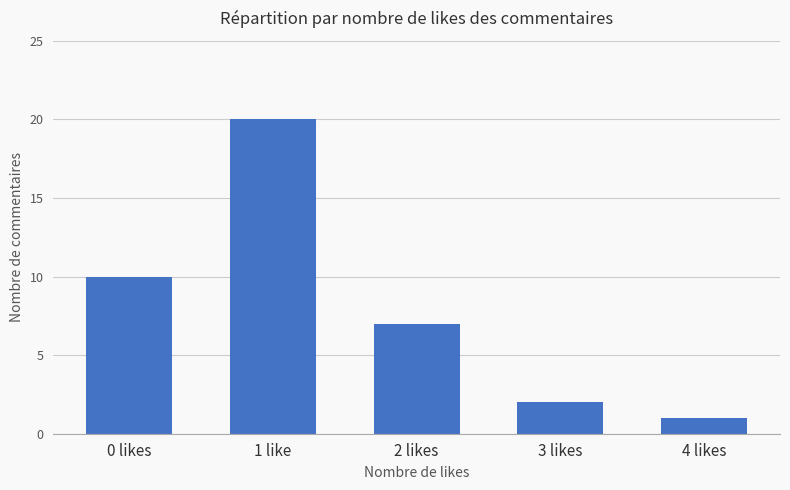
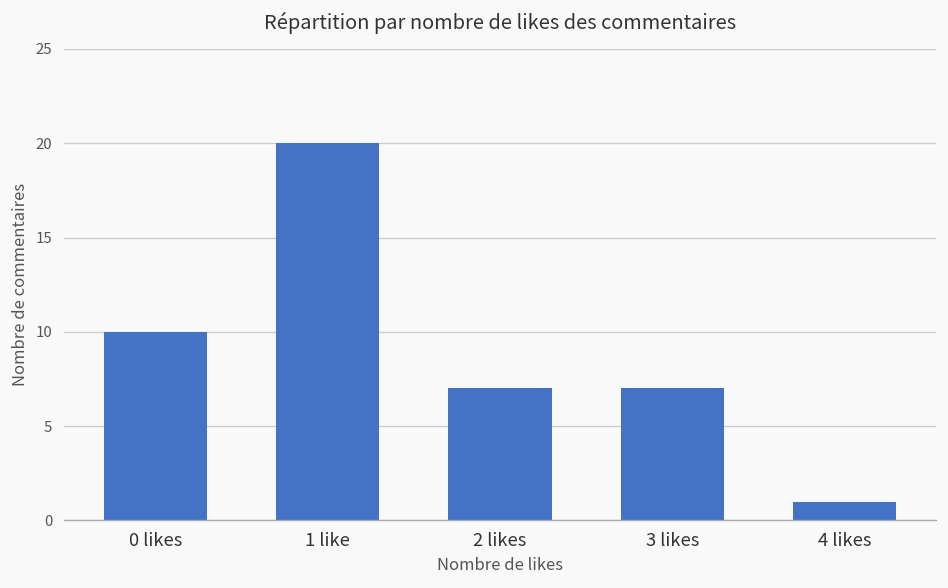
3 likes: 2 -> 7
